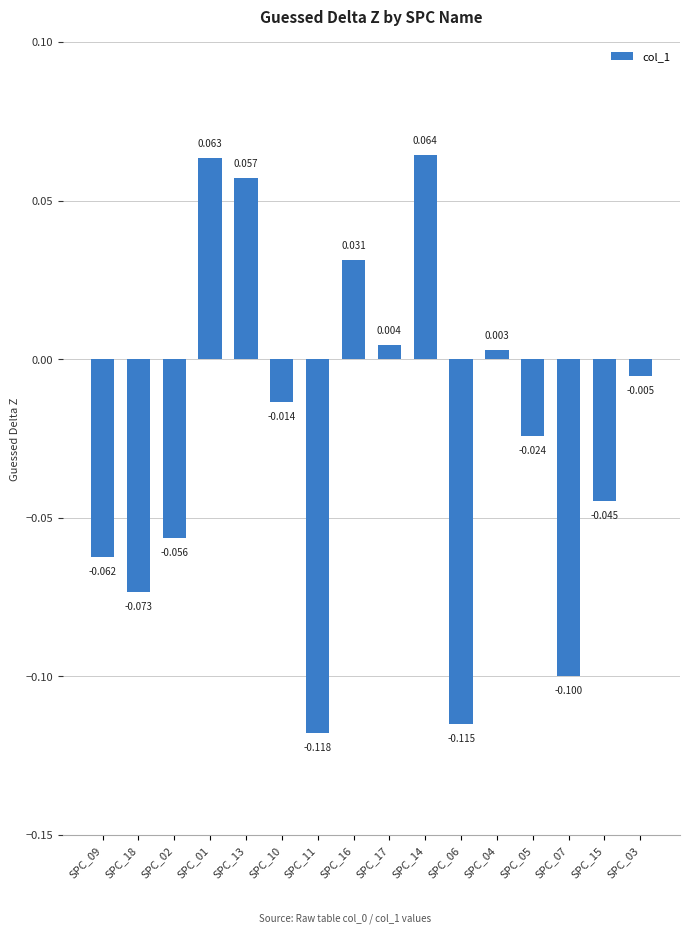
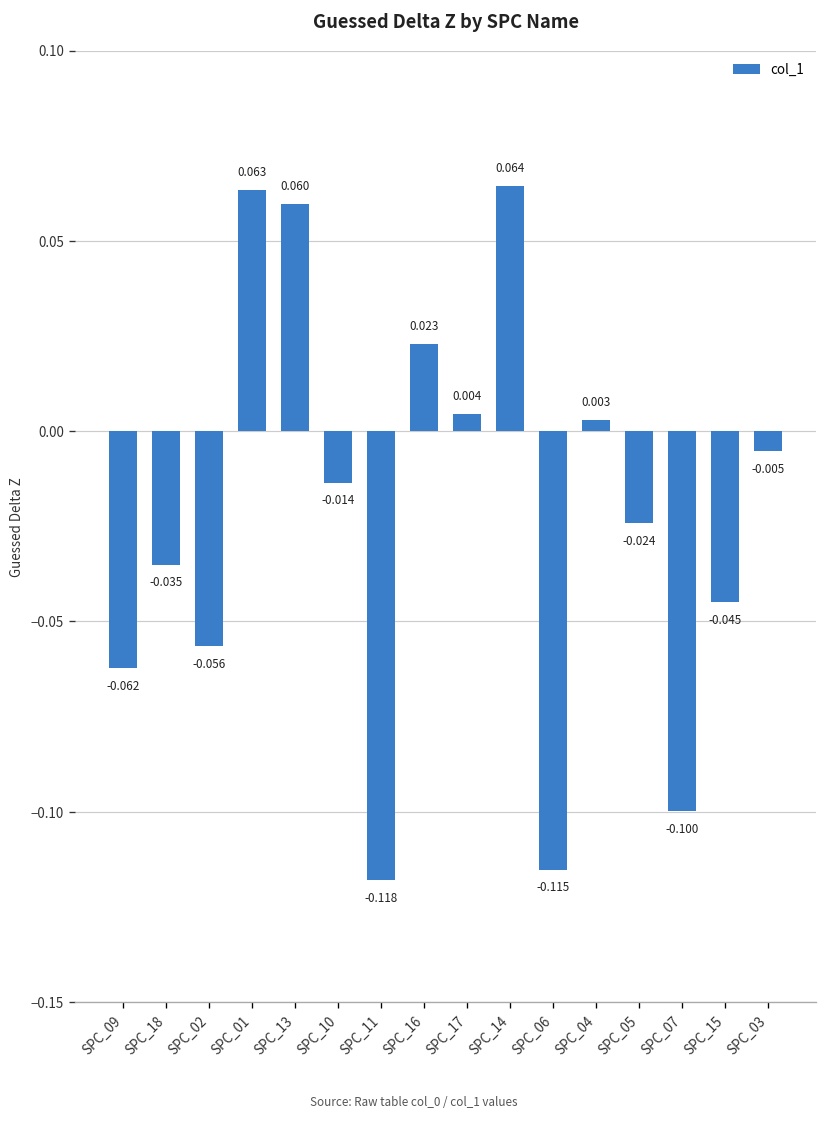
SPC_18: -0.073 -> -0.035
SPC_13: 0.057 -> 0.060
SPC_16: 0.031 -> 0.023
